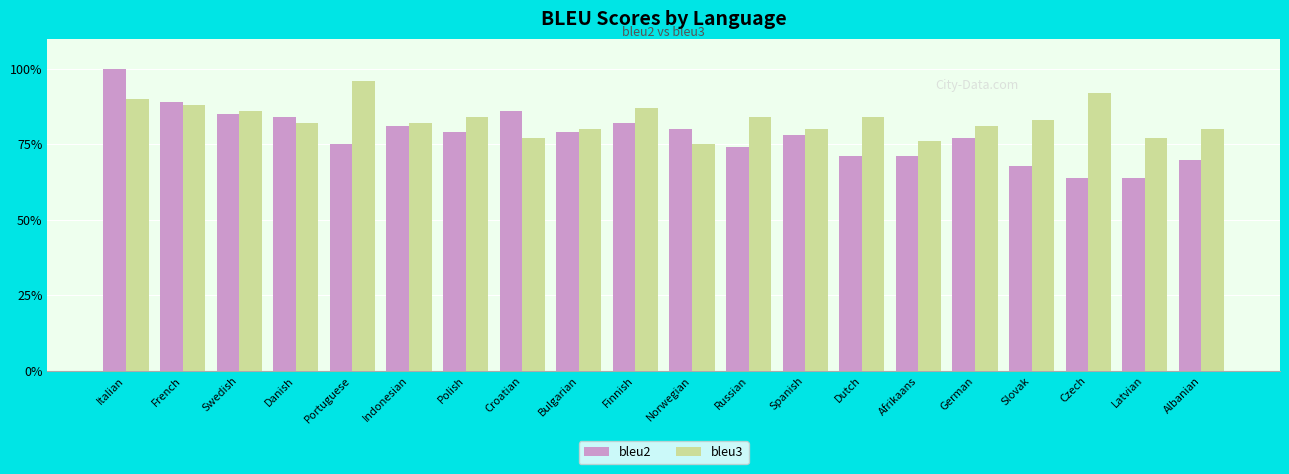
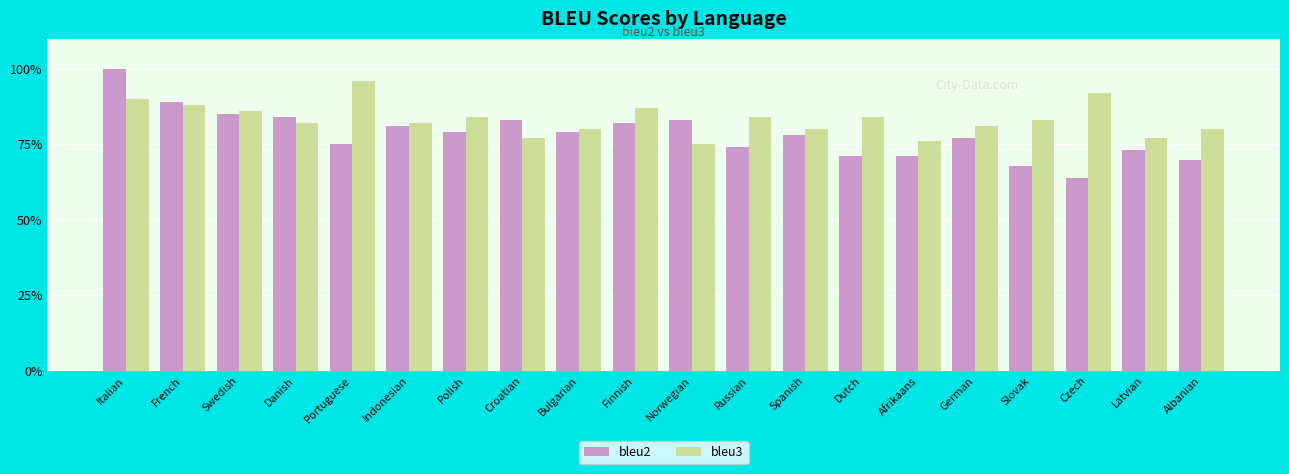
bleu2, Croatian: 86% -> 83%
bleu2, Norwegian: 80% -> 83%
bleu2, Latvian: 64% -> 73%
